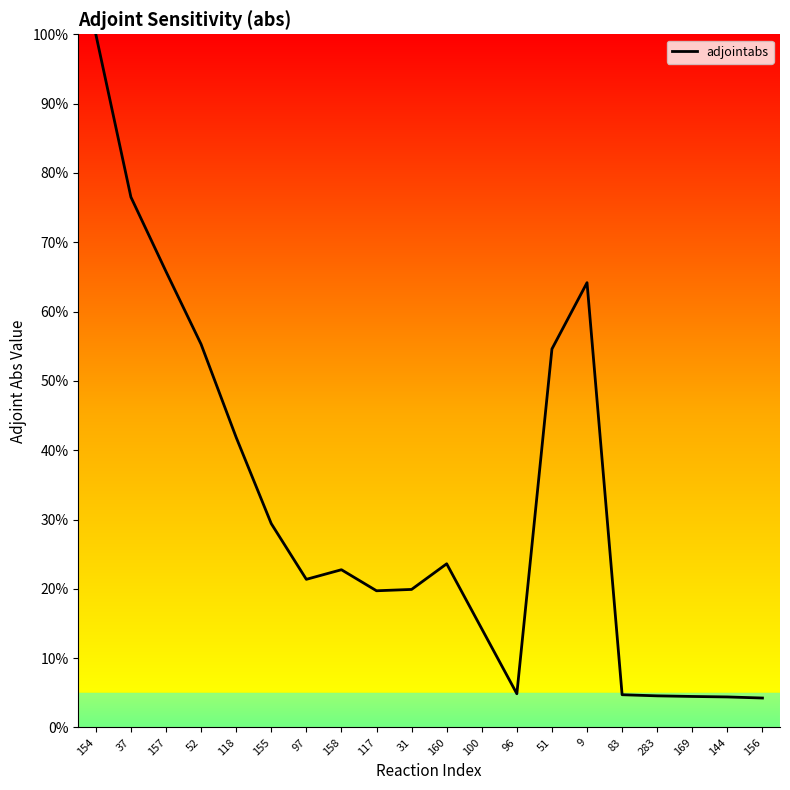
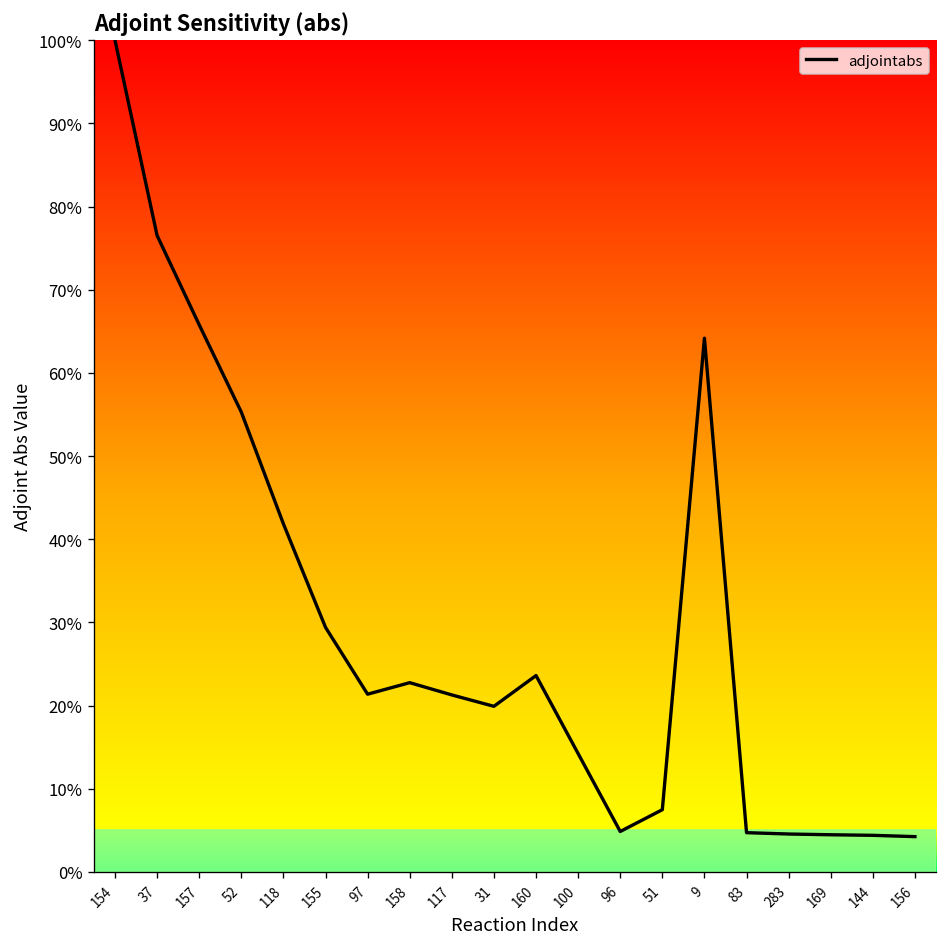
117: 20% -> 21%
51: 55% -> 7%
